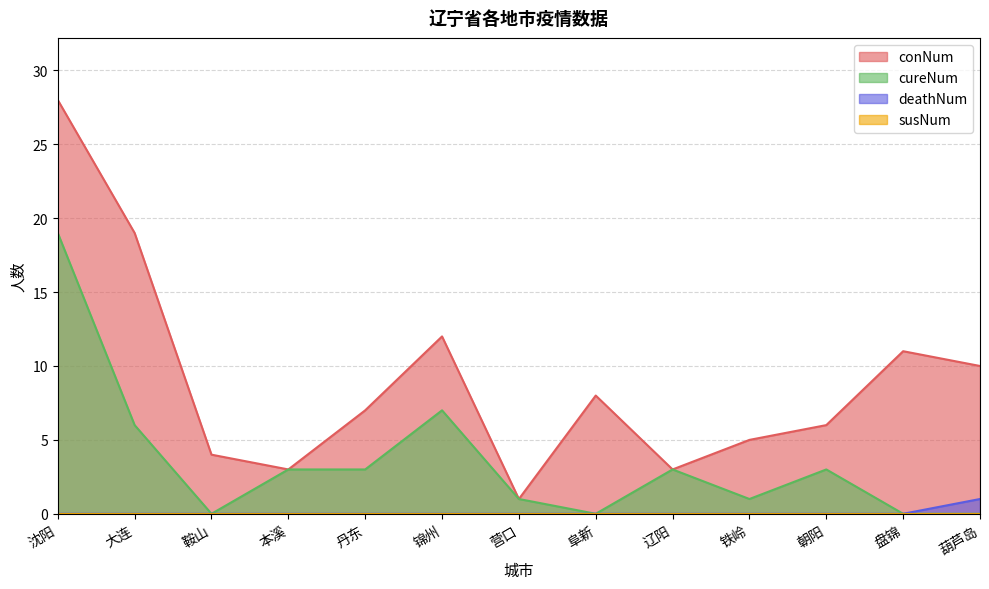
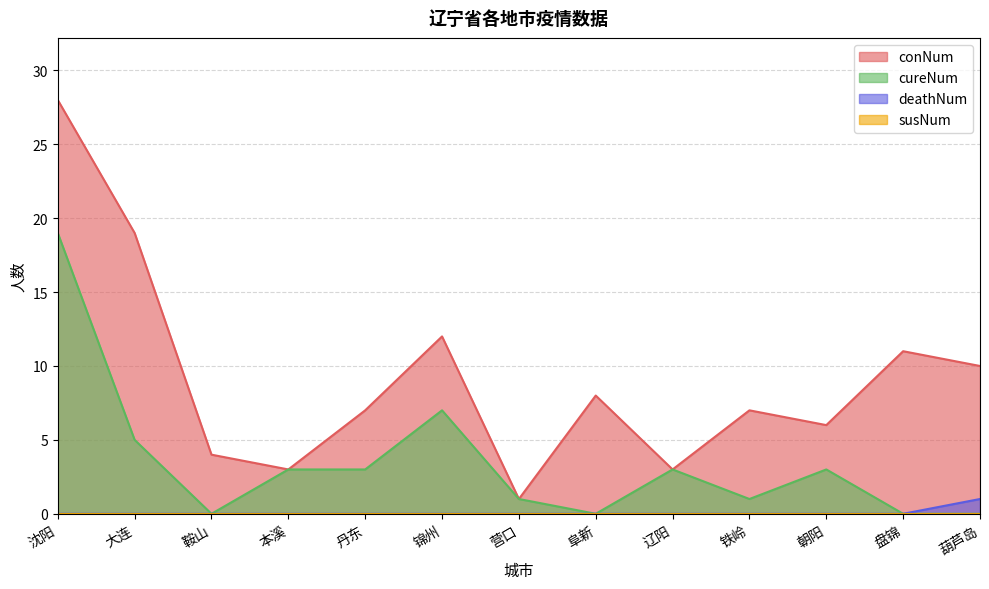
cureNum, 大连: 6 -> 5
conNum, 铁岭: 5 -> 7
